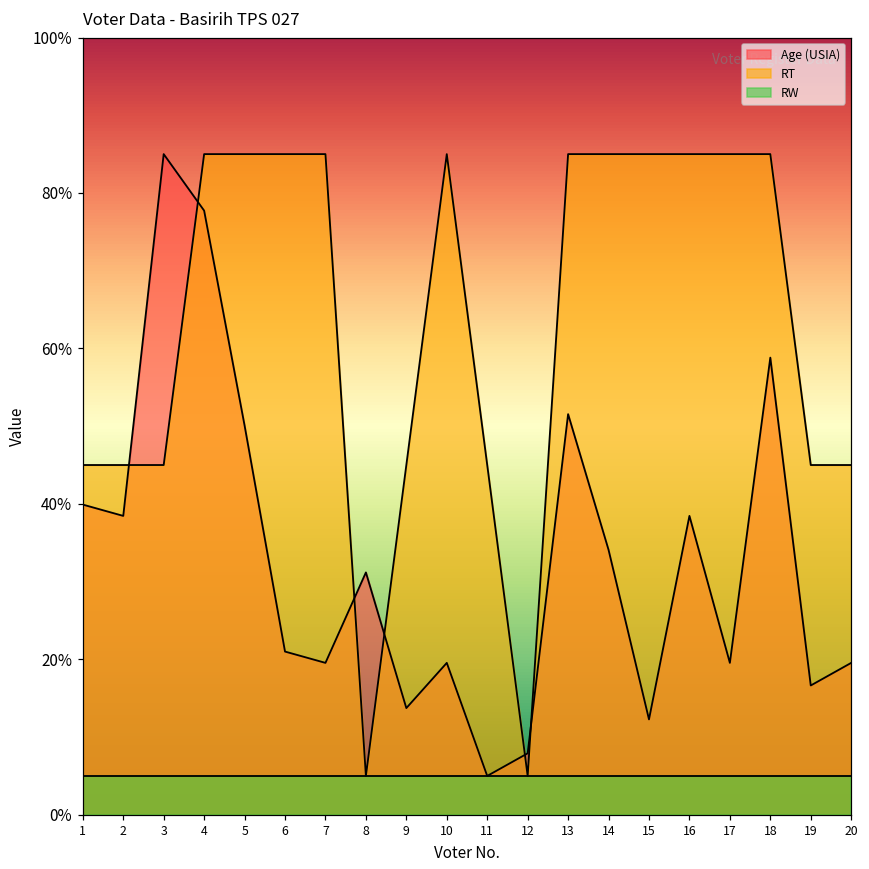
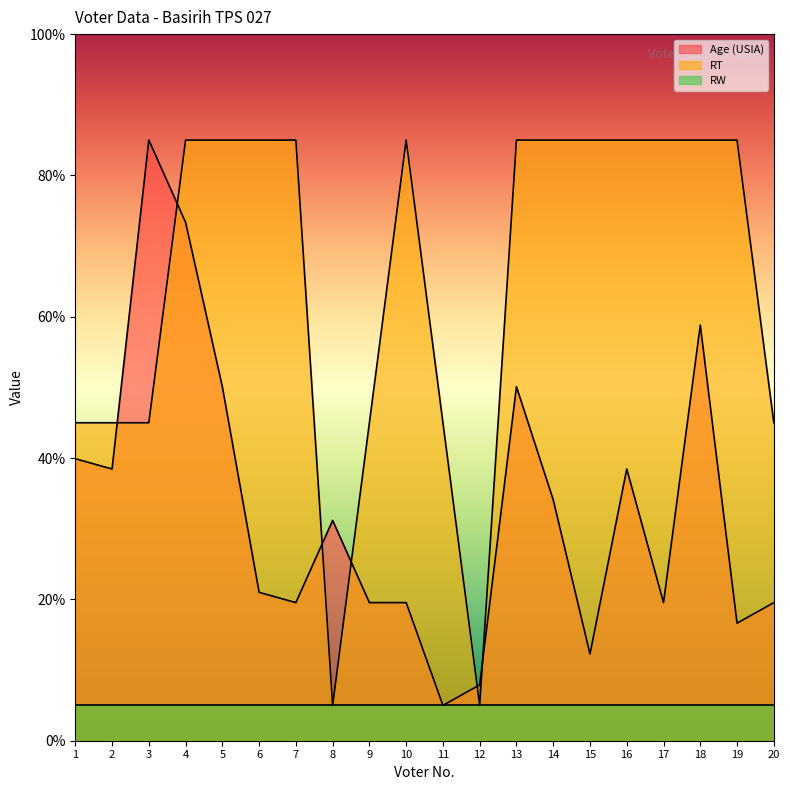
Age (USIA), 4: 78% -> 73%
Age (USIA), 9: 14% -> 20%
Age (USIA), 13: 52% -> 50%
RT, 19: 45% -> 85%
